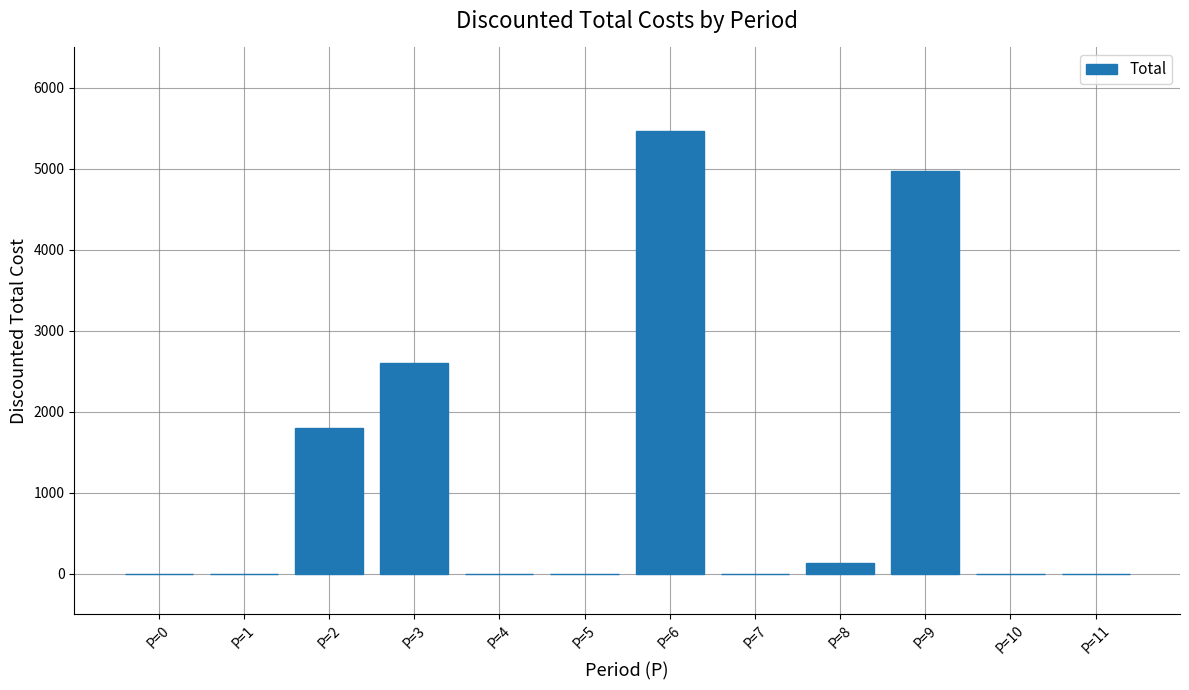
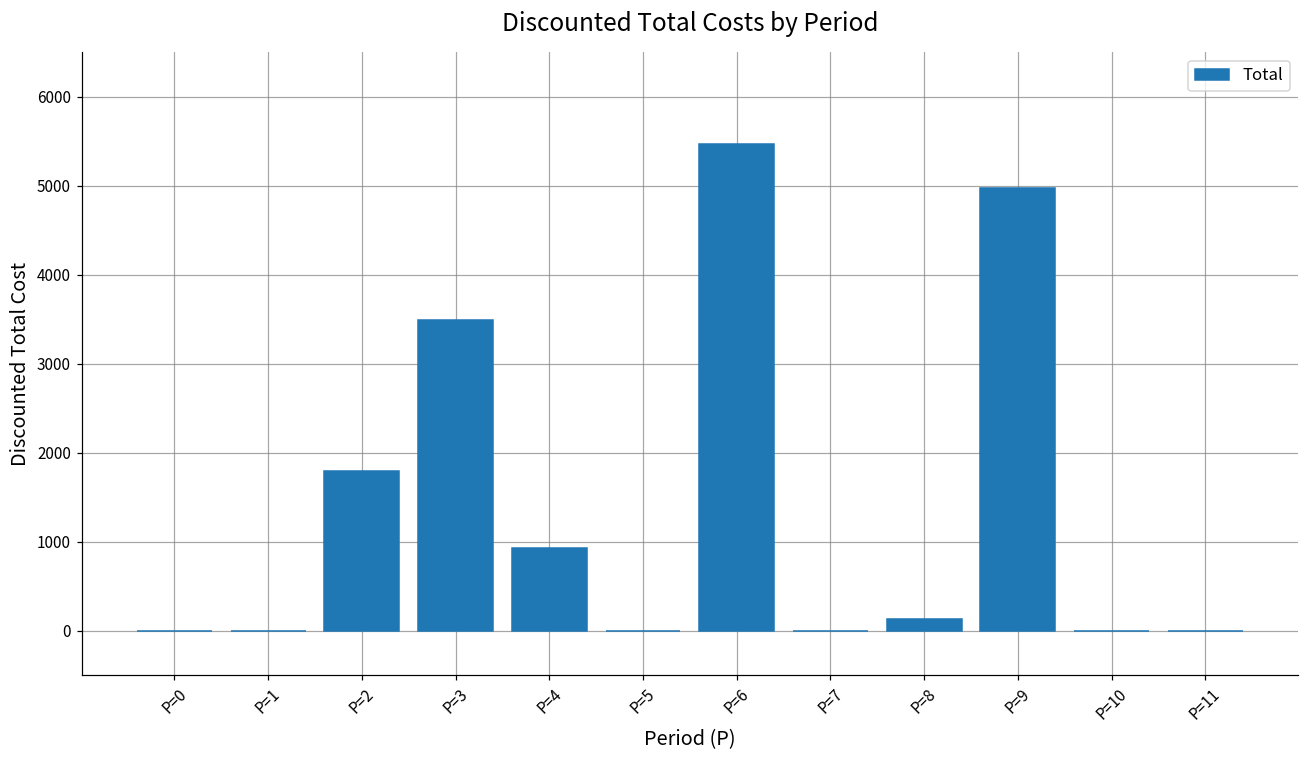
P=3: 2600 -> 3500
P=4: 0 -> 900
